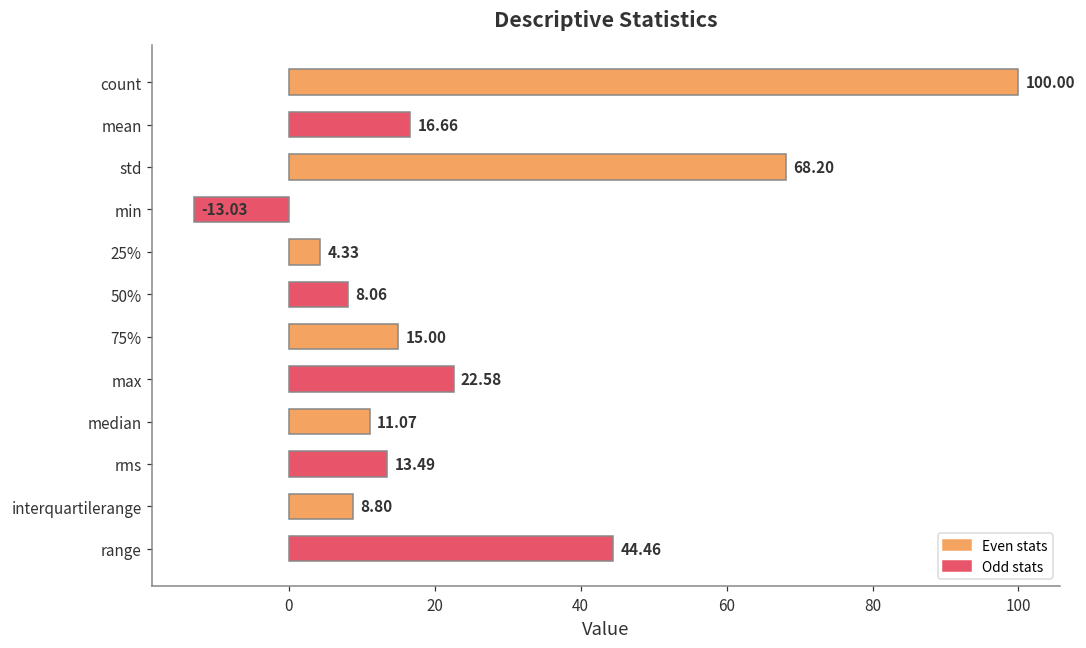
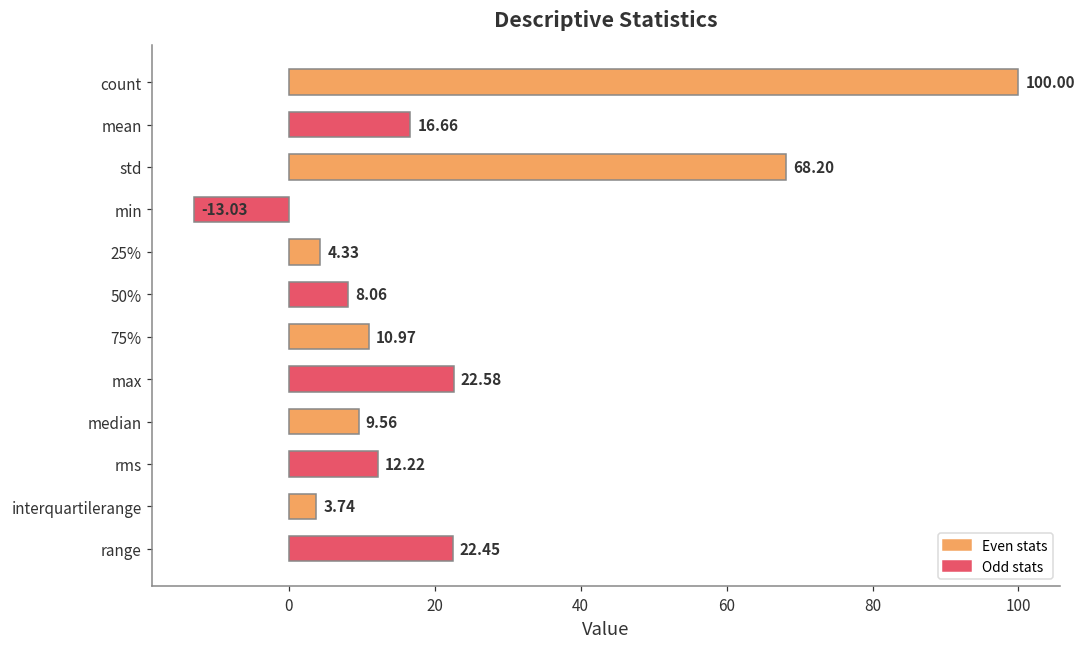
75%: 15.00 -> 10.97
median: 11.07 -> 9.56
rms: 13.49 -> 12.22
interquartilerange: 8.80 -> 3.74
range: 44.46 -> 22.45
